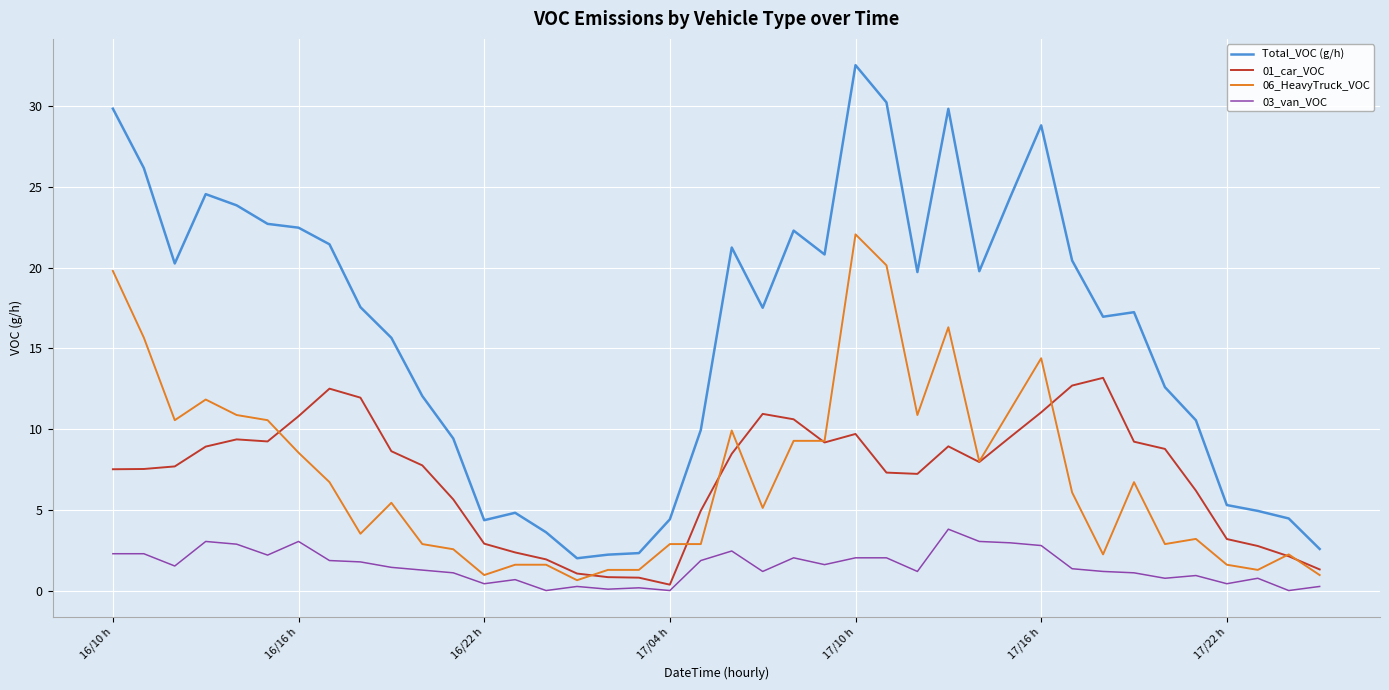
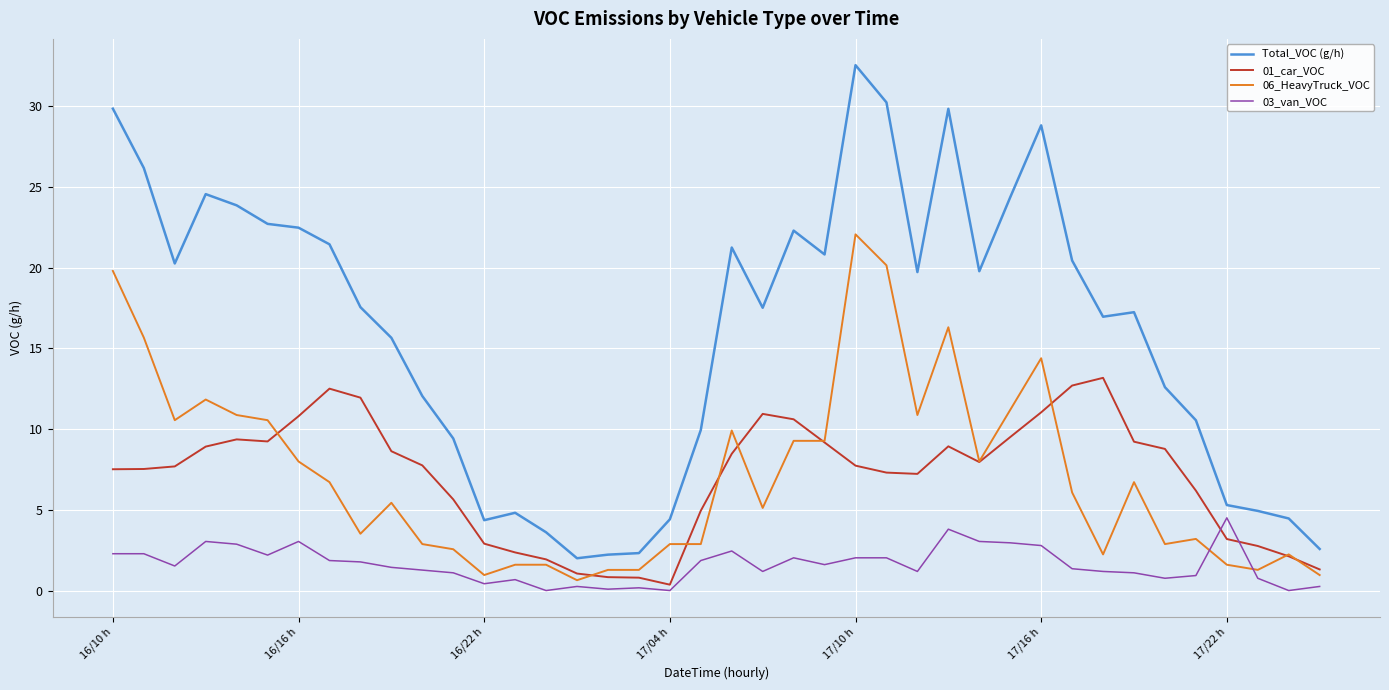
06_HeavyTruck_VOC, 16/16 h: 8.5 -> 8.0
01_car_VOC, 17/10 h: 9.7 -> 7.7
03_van_VOC, 17/22 h: 0.4 -> 4.5
